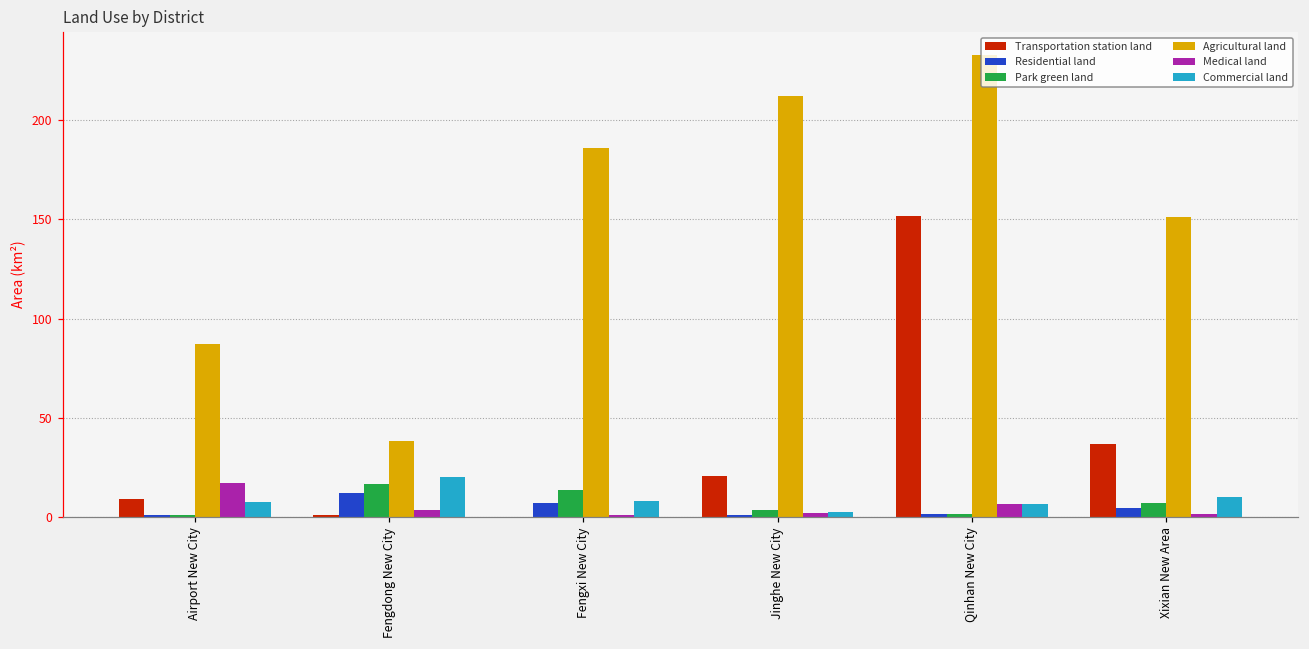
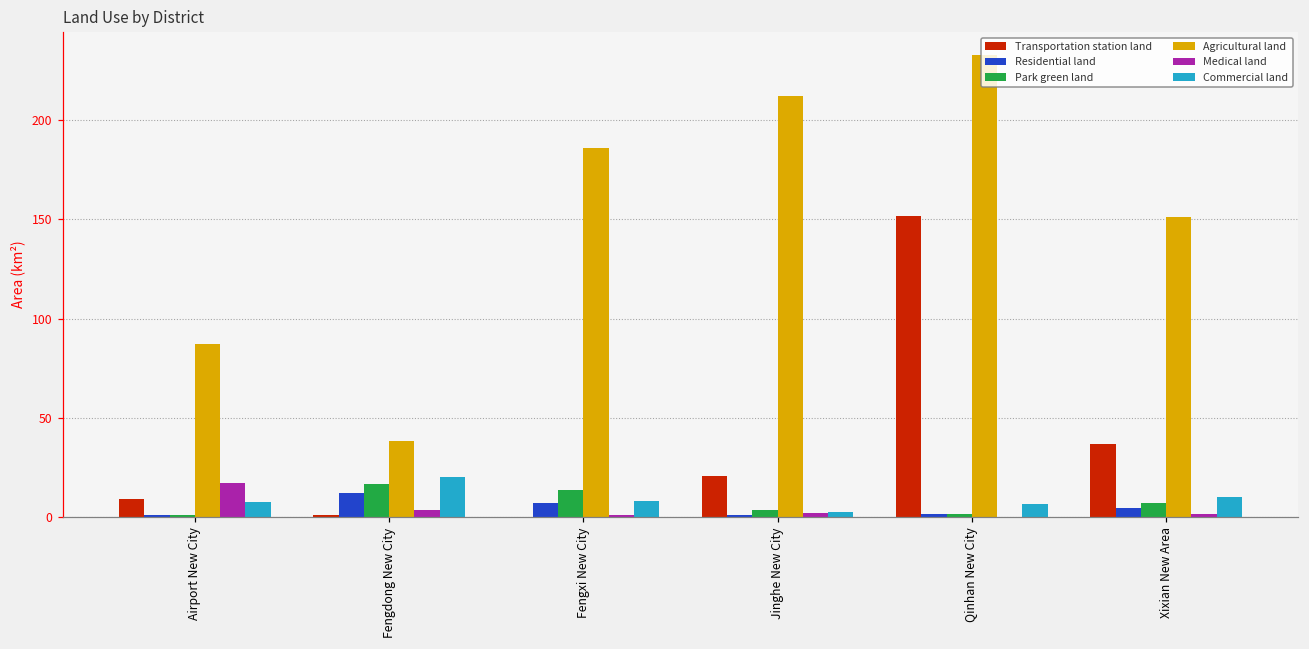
Medical land, Qinhan New City: 6 -> 0
